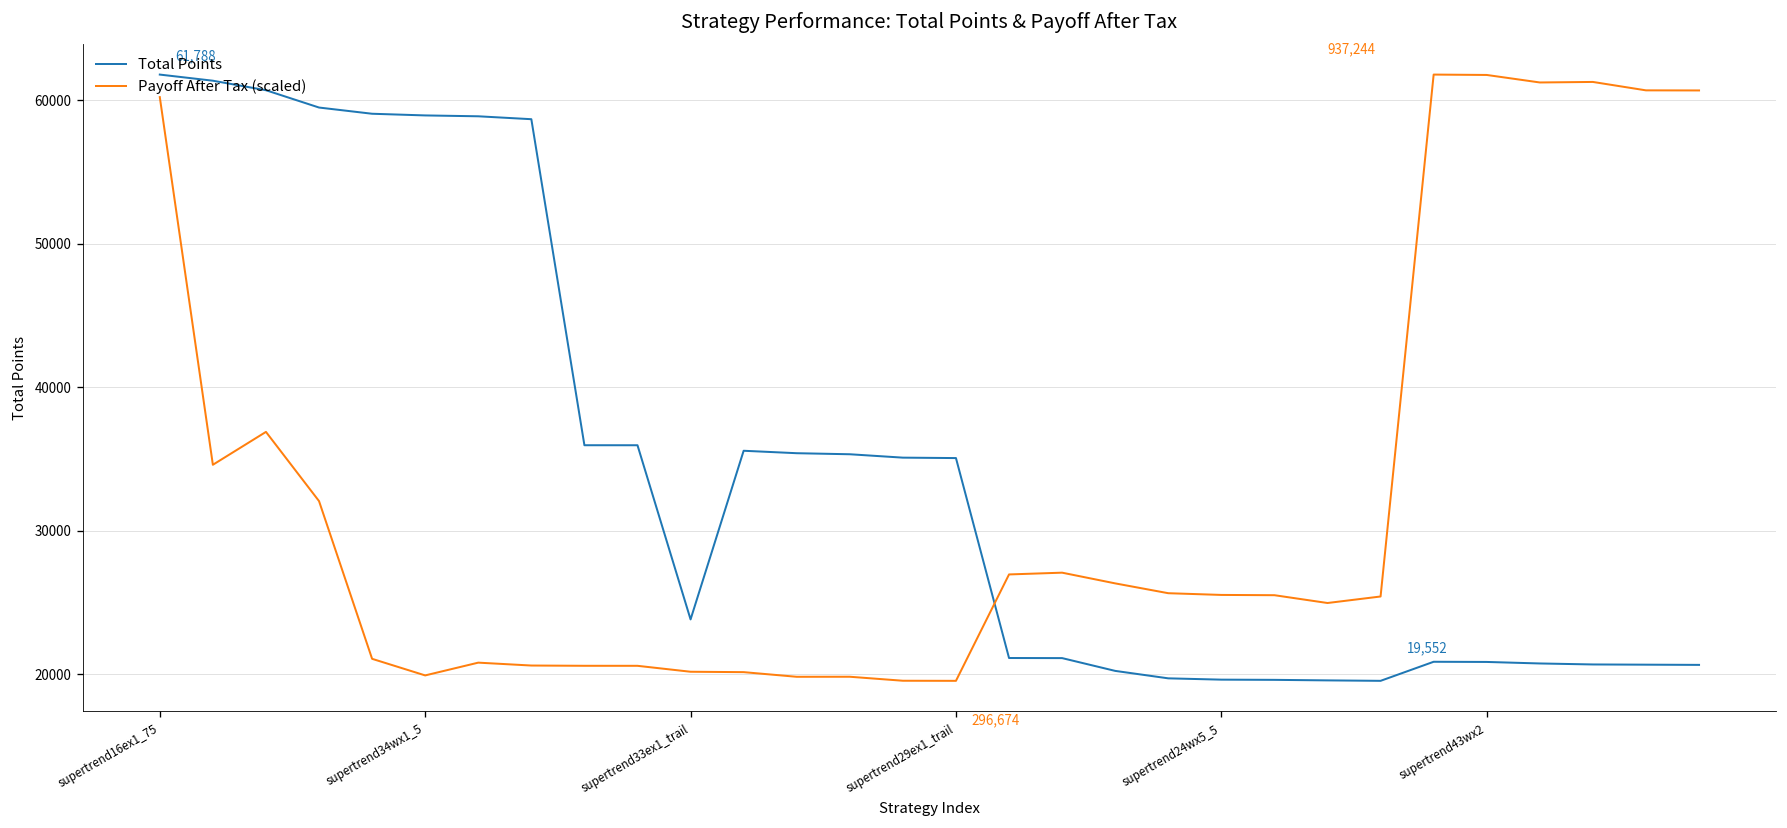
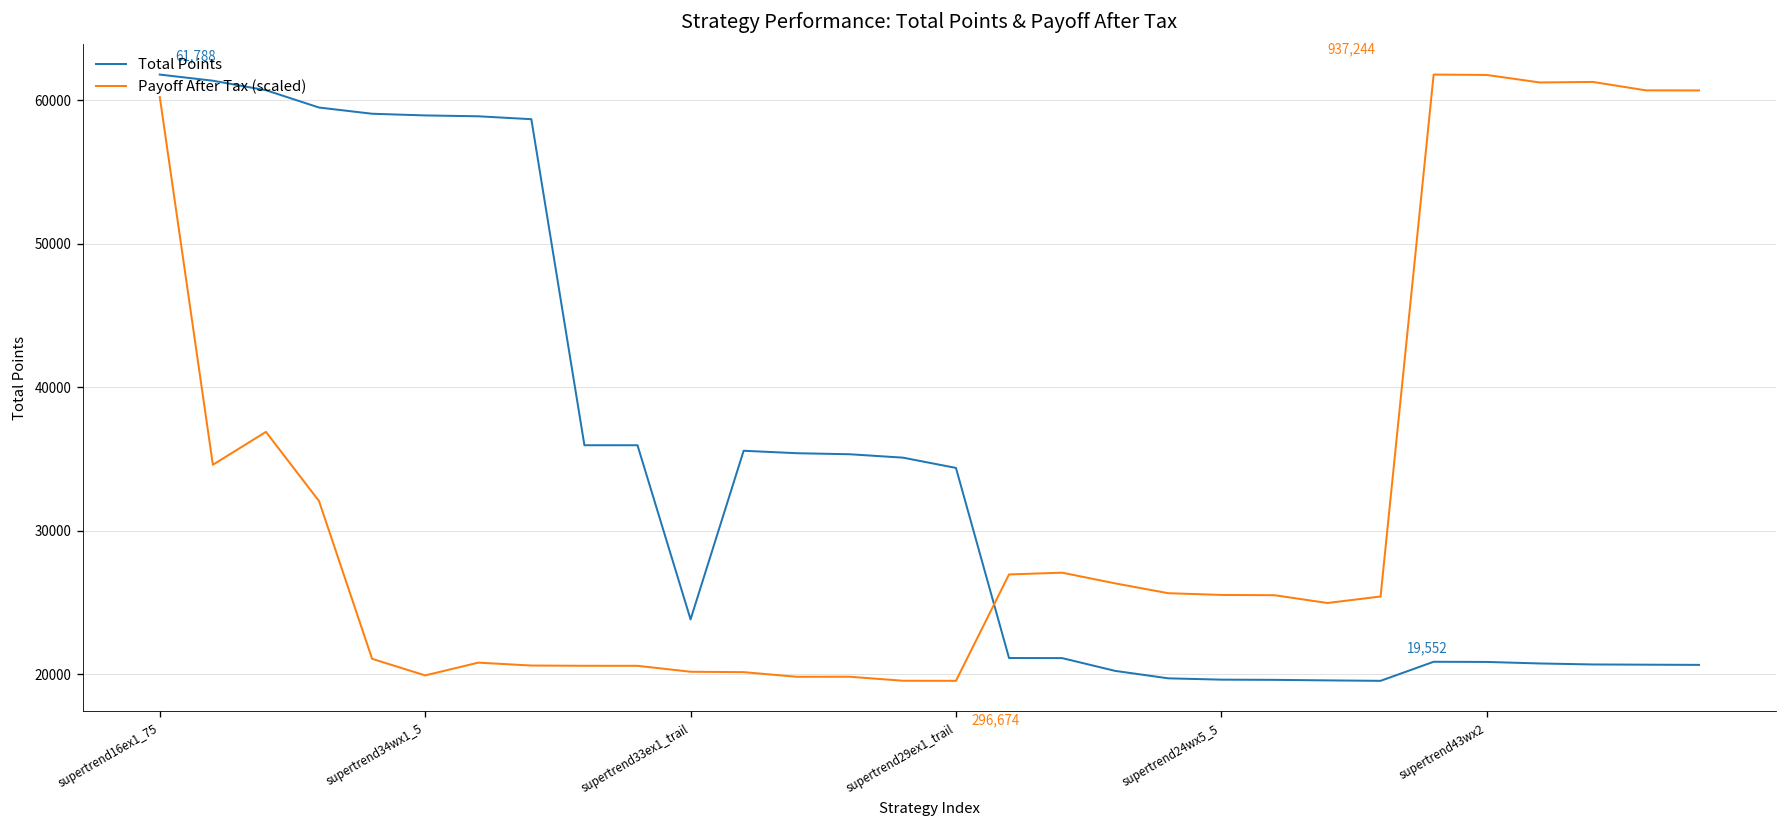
Total Points, supertrend29ex1_trail: 35100 -> 34400
